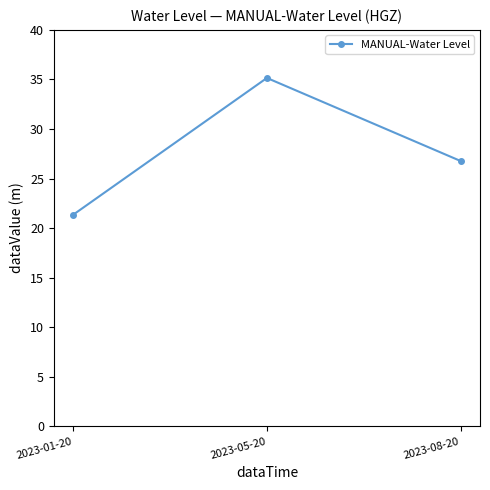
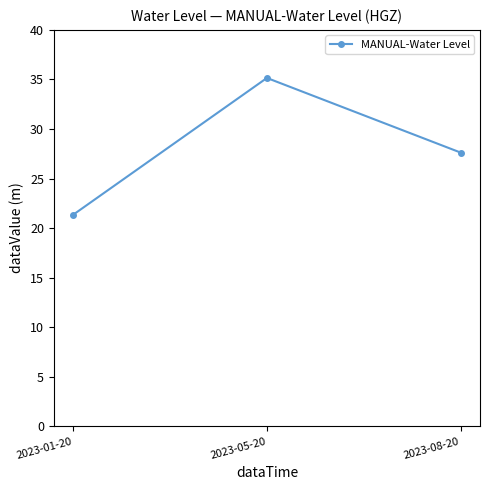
2023-08-20: 27 -> 28
